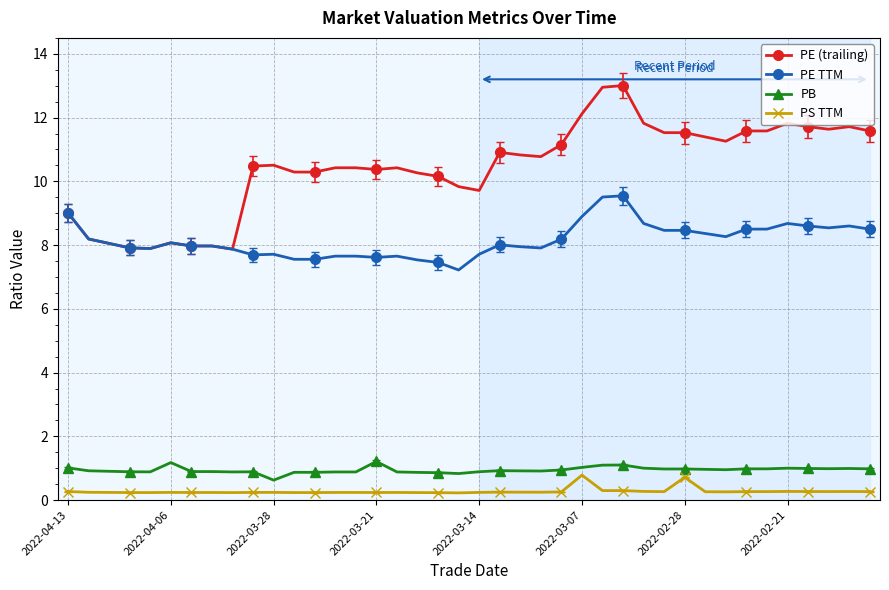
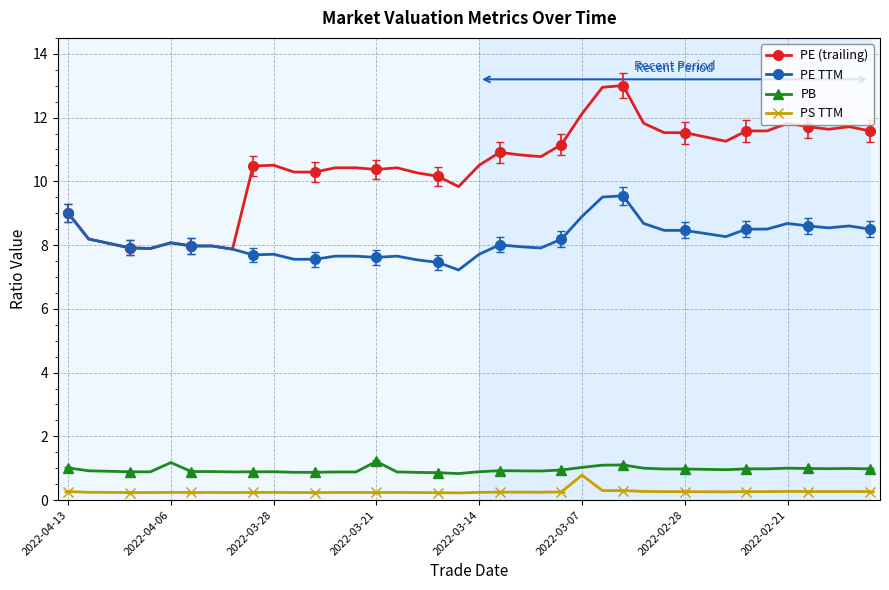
PB, 2022-03-28: 0.6 -> 0.9
PE (trailing), 2022-03-14: 9.7 -> 10.5
PS TTM, 2022-02-28: 0.7 -> 0.3
